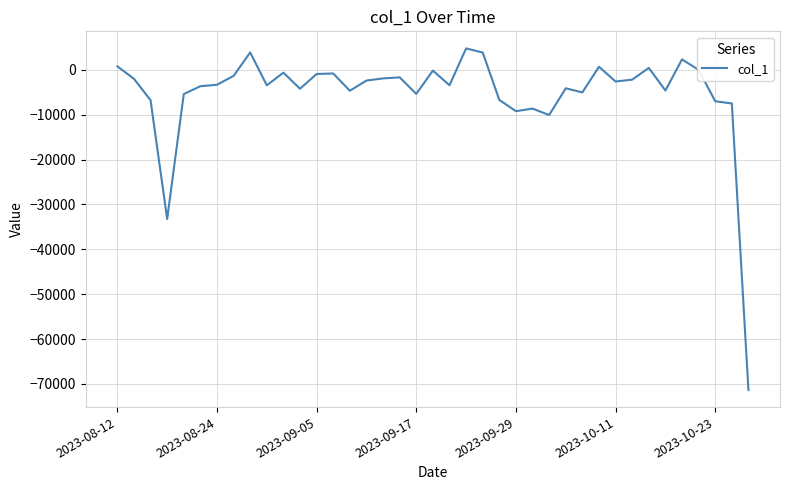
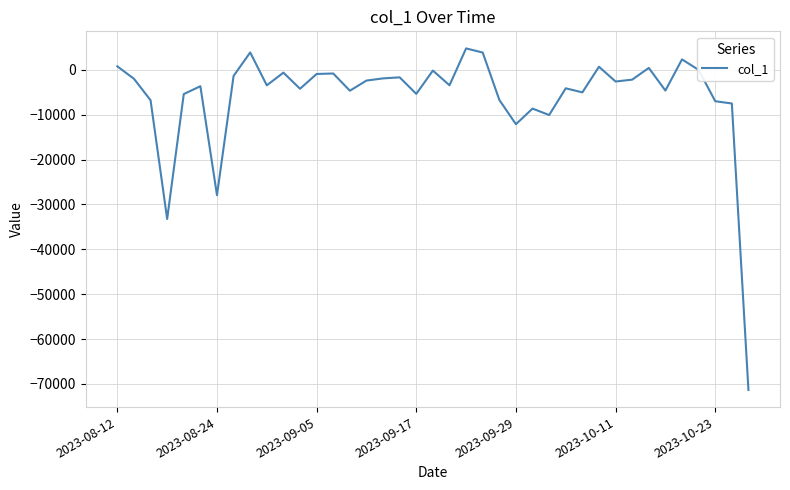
2023-08-24: -3000 -> -28000
2023-09-29: -9000 -> -12000
